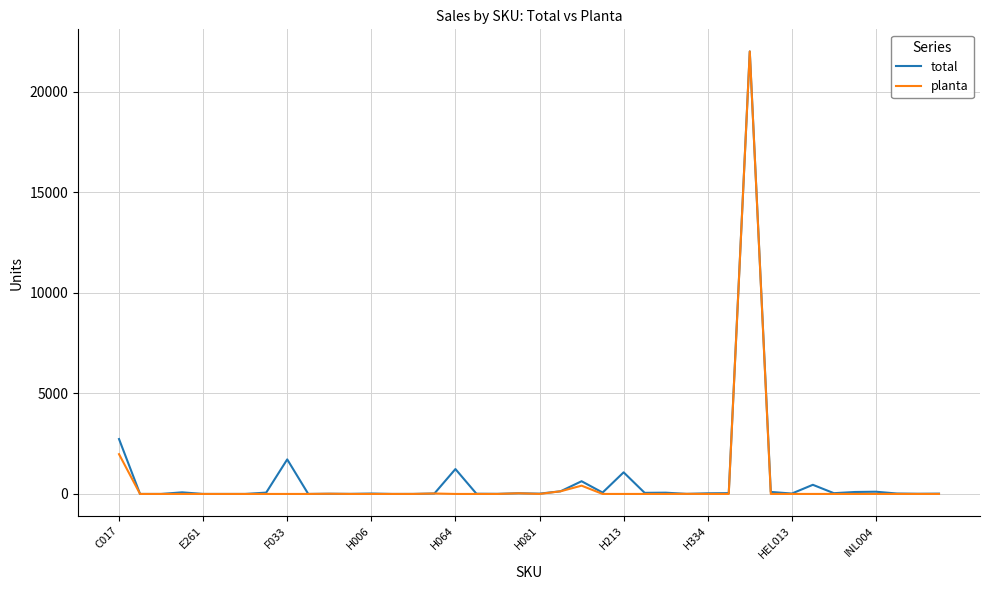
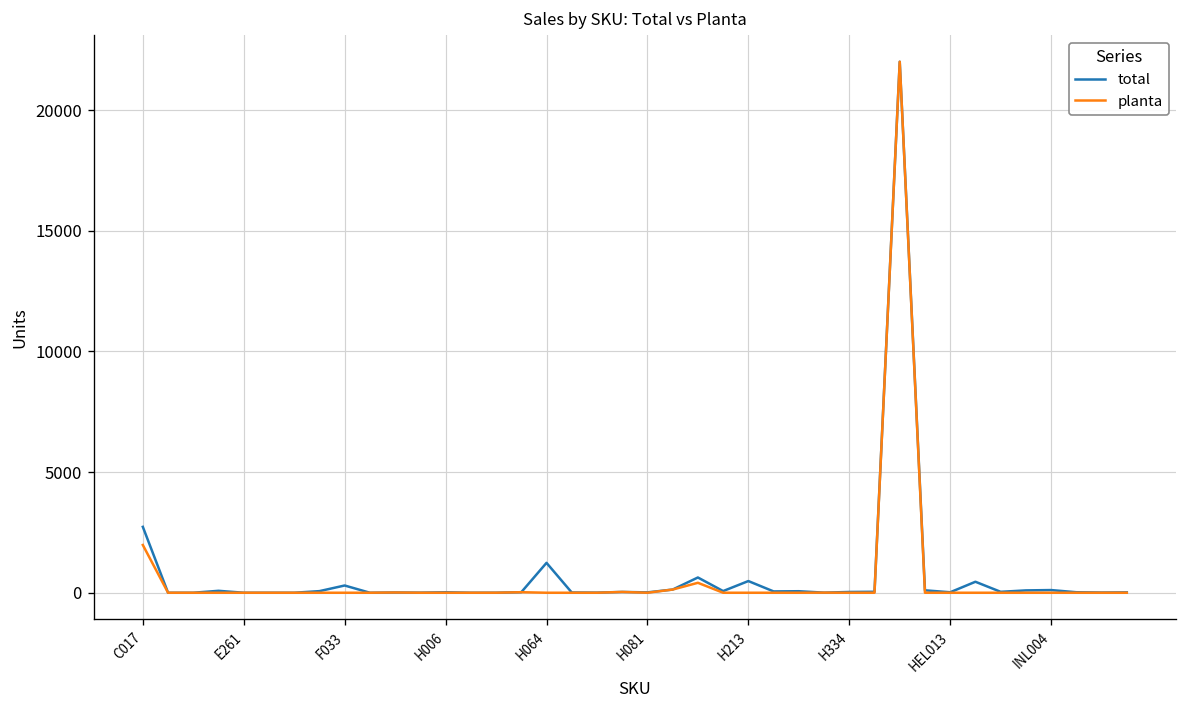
total, F033: 1700 -> 300
total, H213: 1100 -> 500
